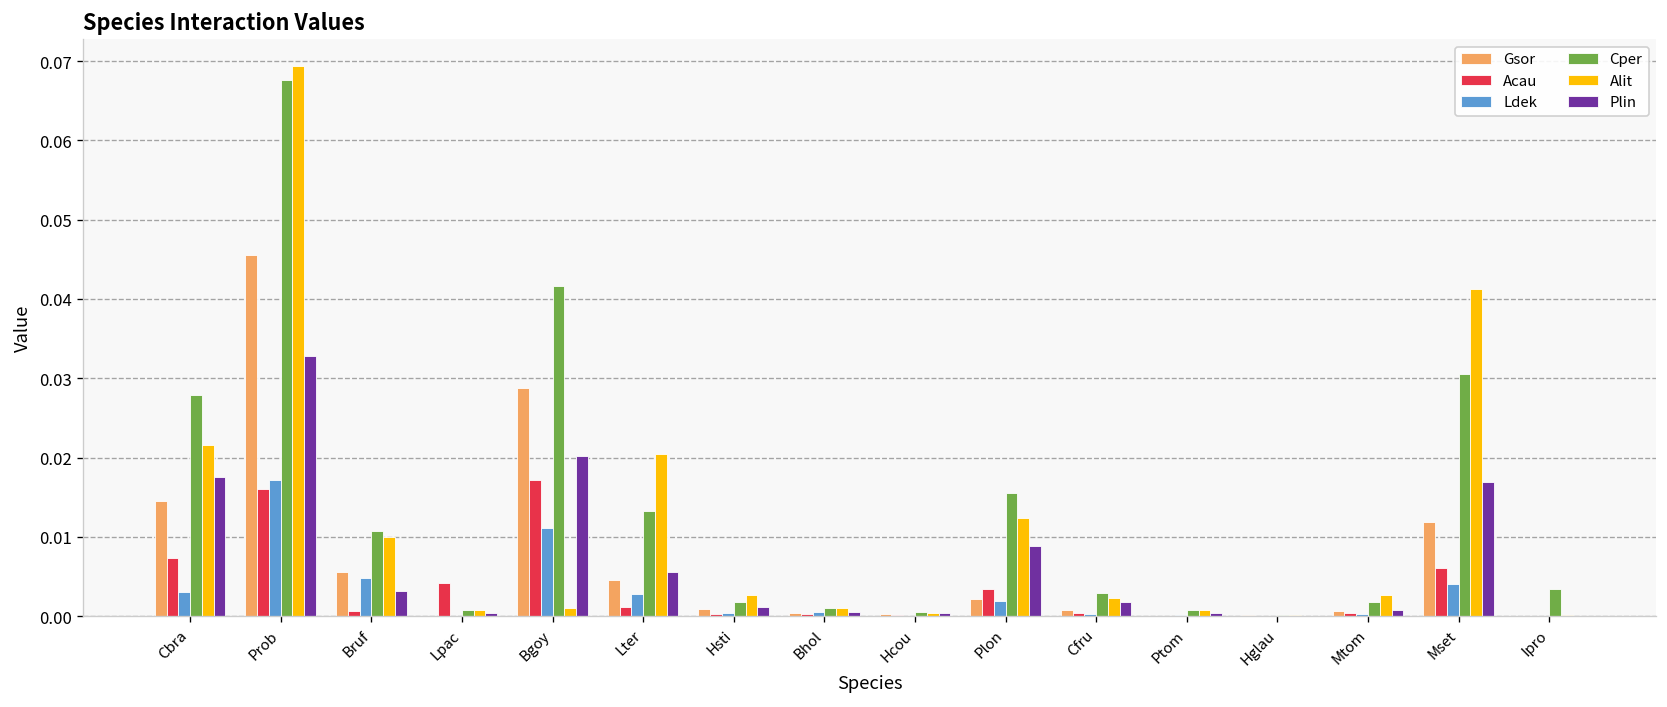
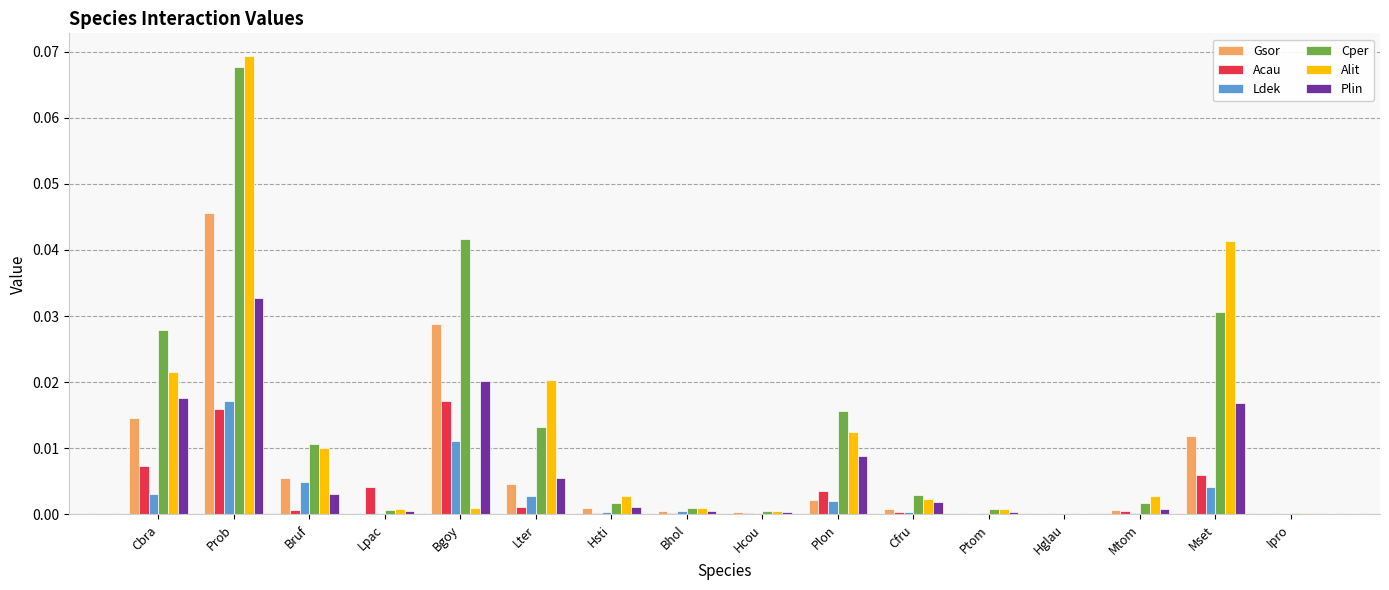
Cper, Ipro: 0.003 -> 0.000
